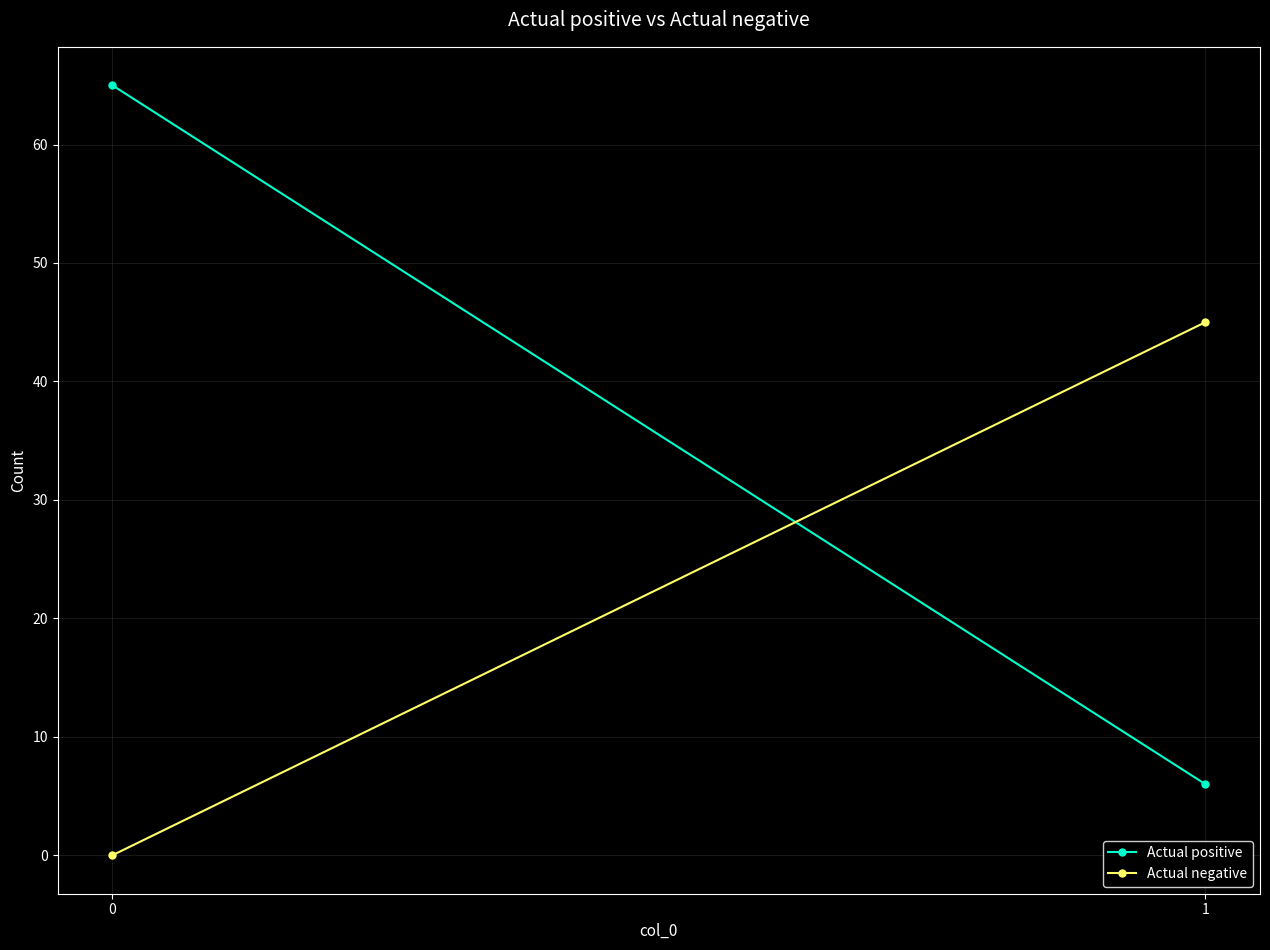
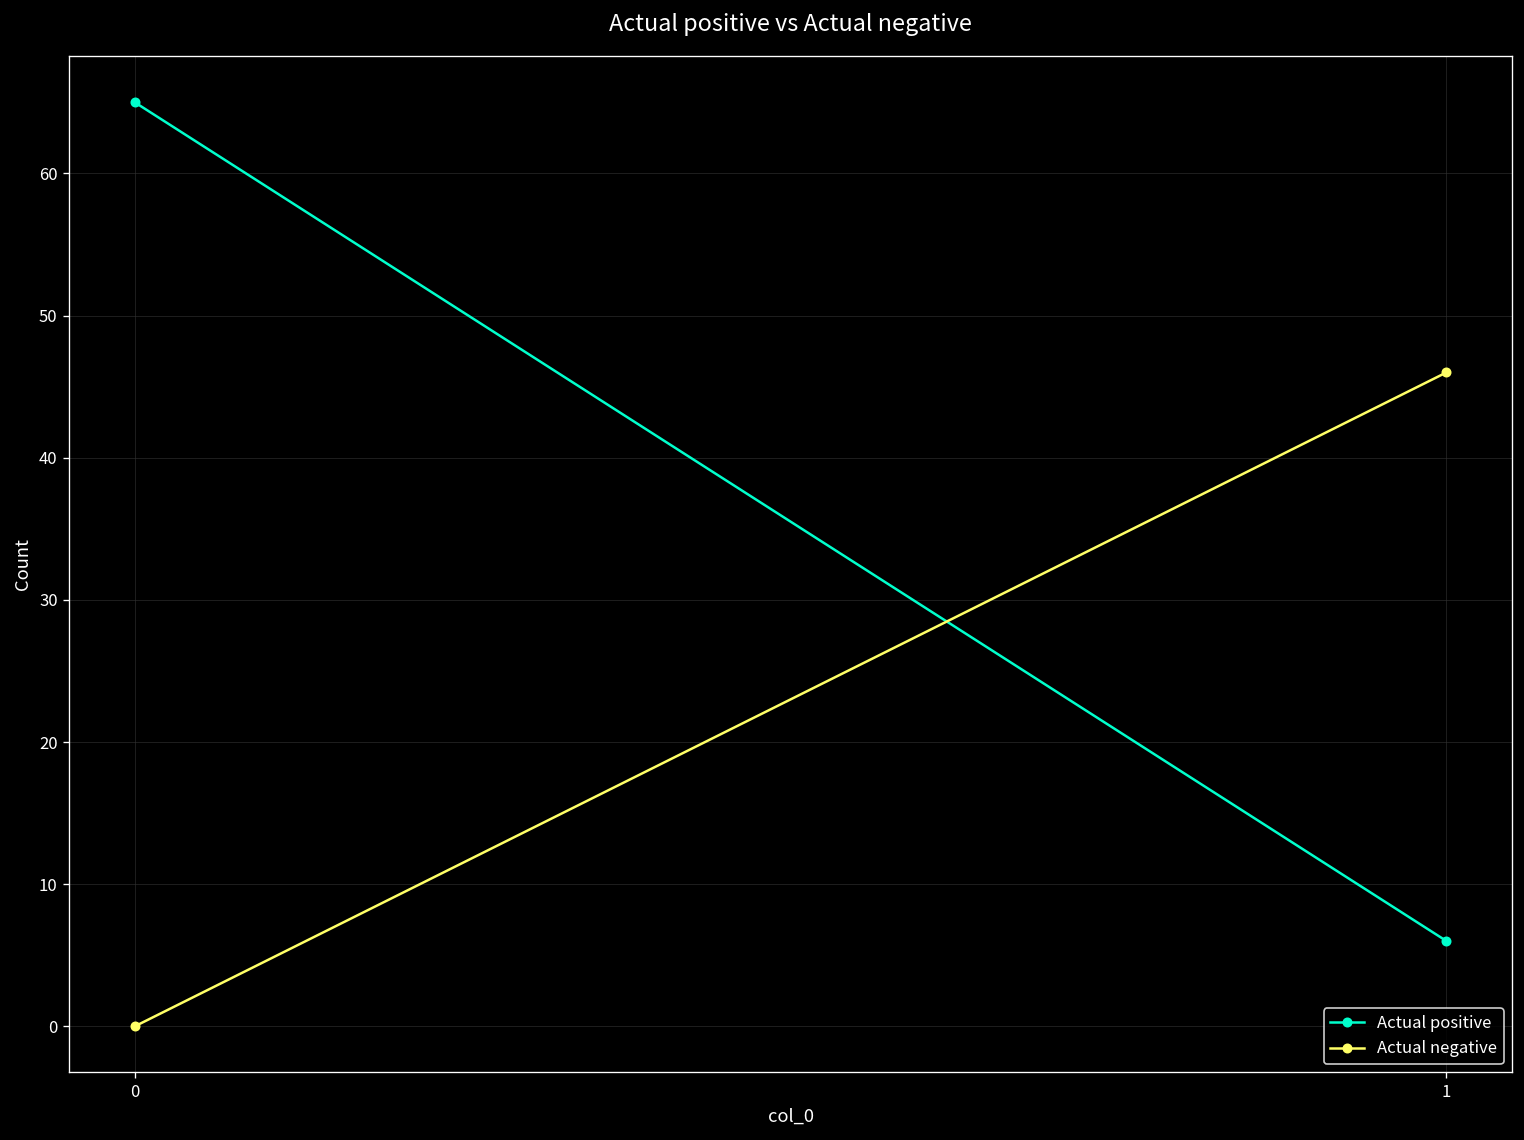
Actual negative, 1: 45 -> 46
